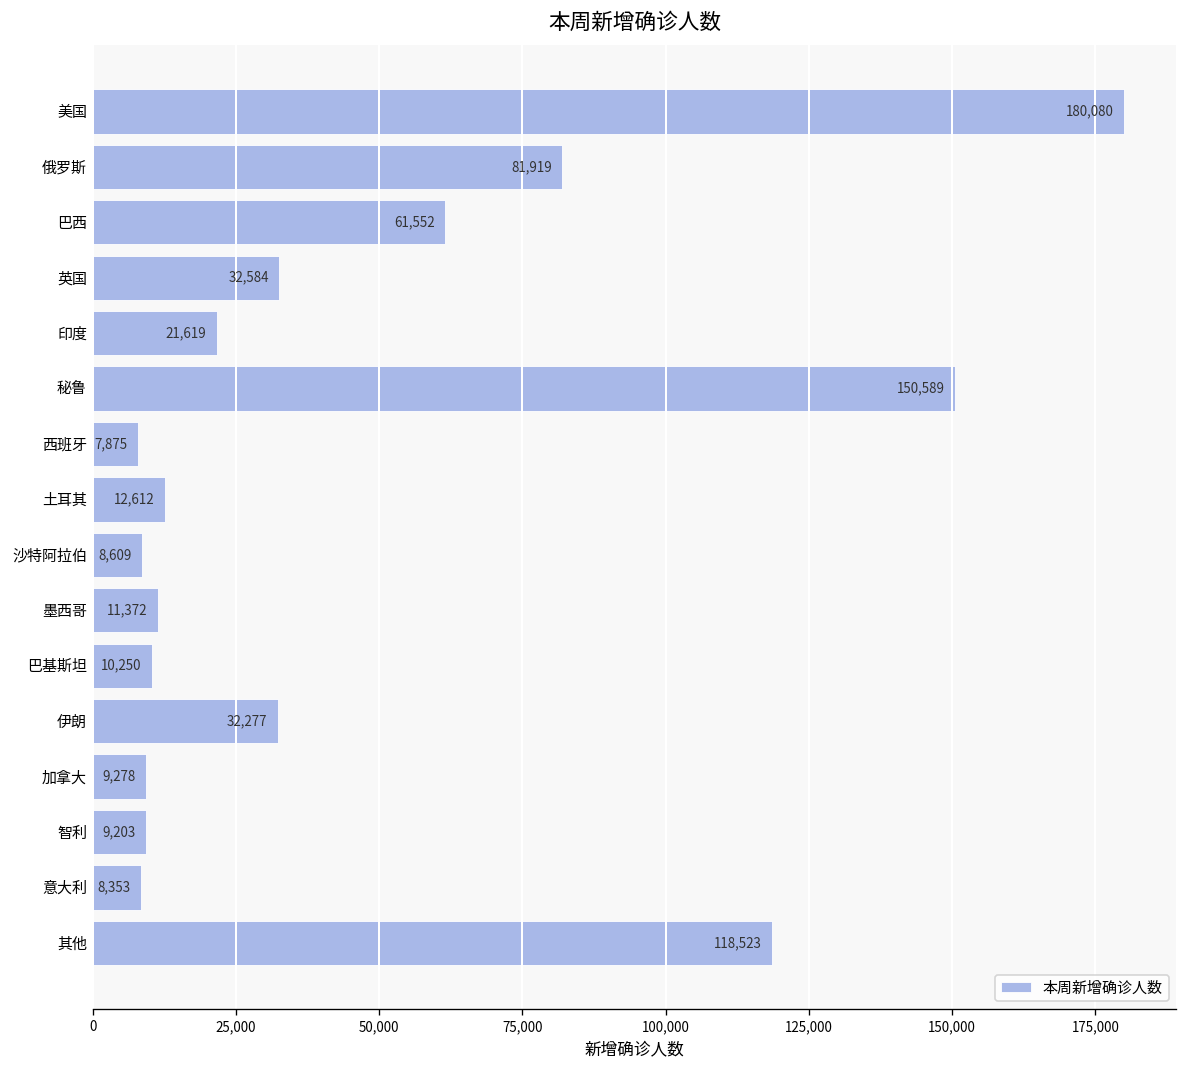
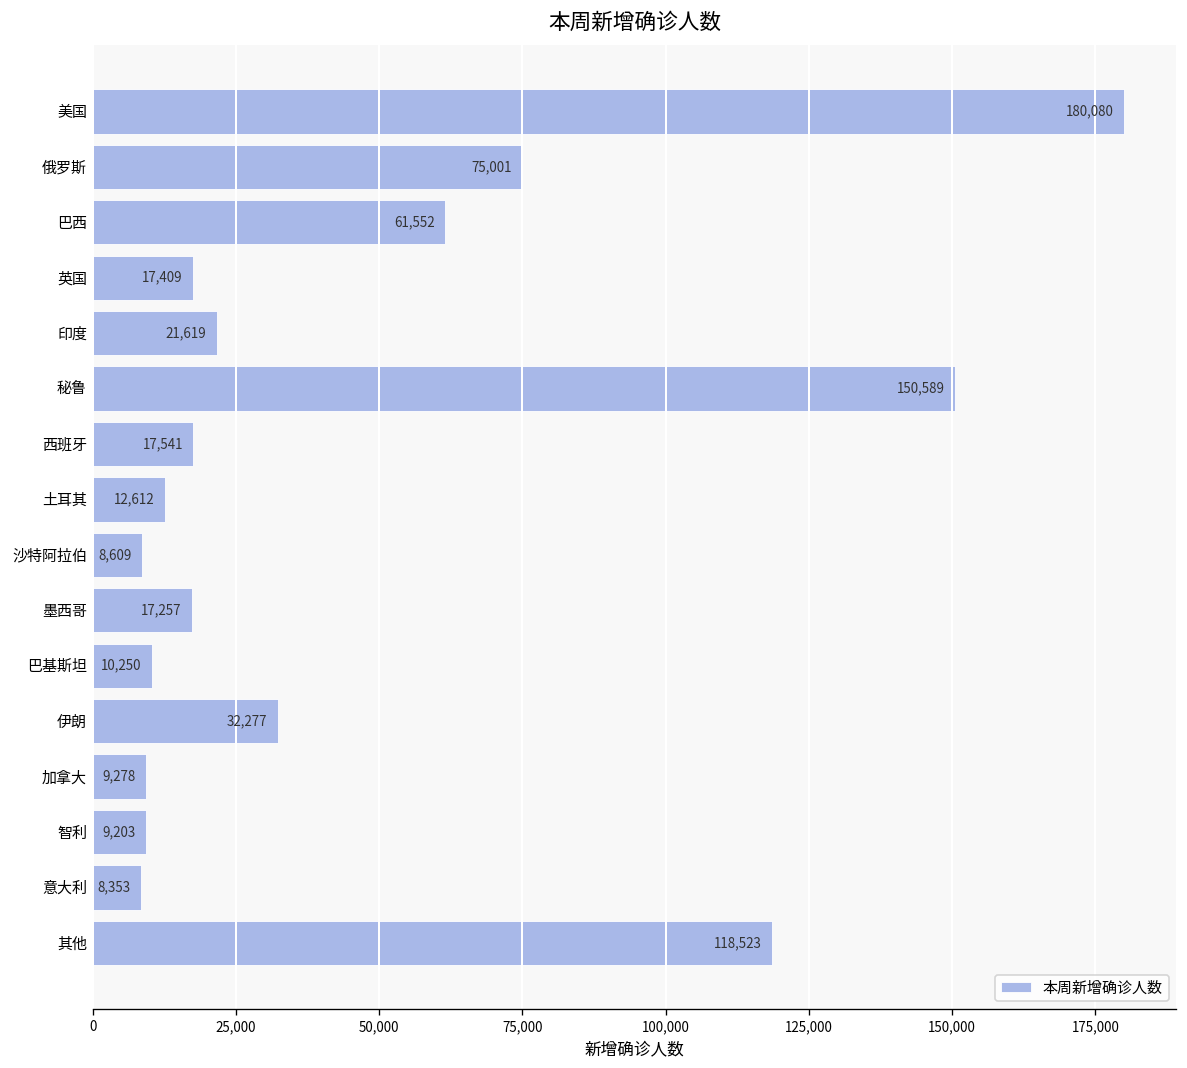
俄罗斯: 81,919 -> 75,001
英国: 32,584 -> 17,409
西班牙: 7,875 -> 17,541
墨西哥: 11,372 -> 17,257
